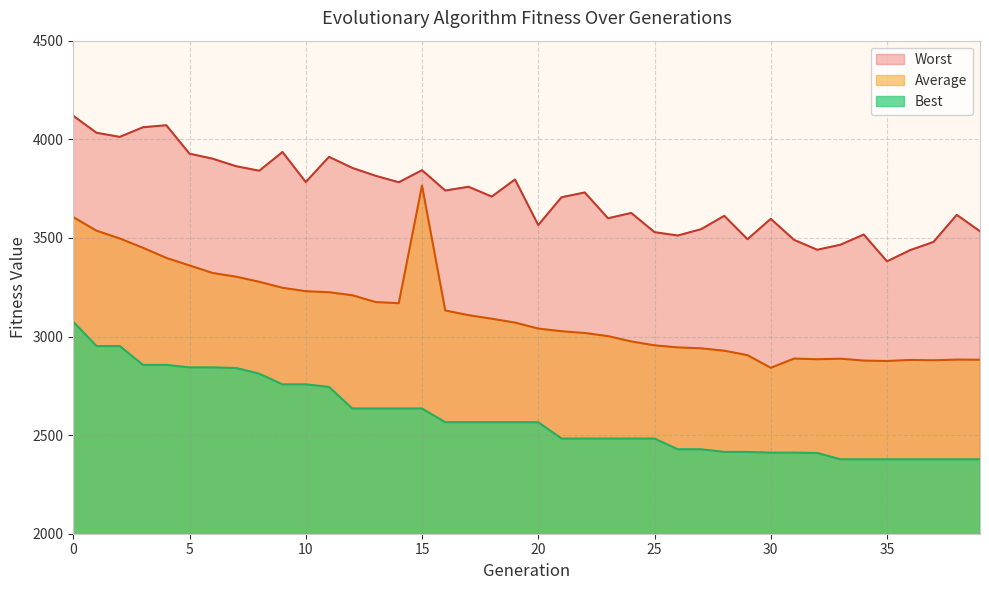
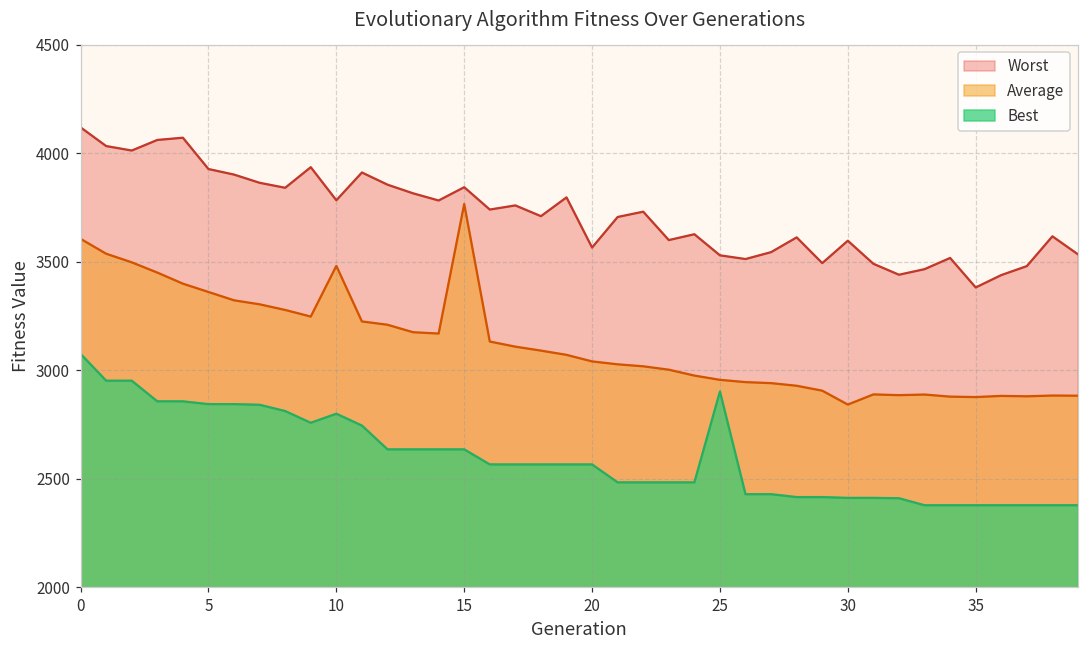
Average, 10: 3230 -> 3480
Best, 10: 2760 -> 2800
Best, 25: 2480 -> 2900
